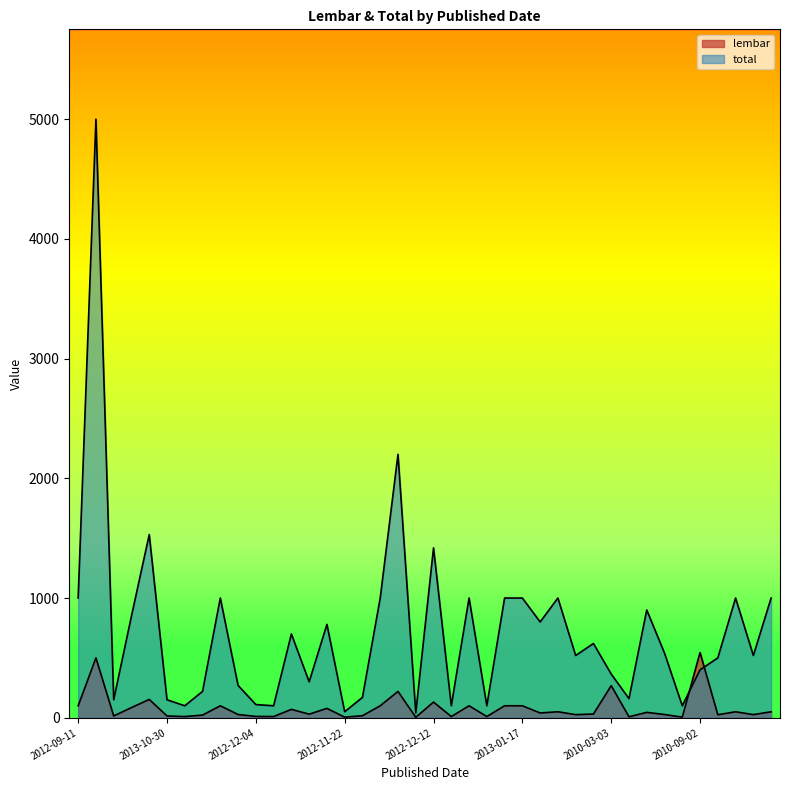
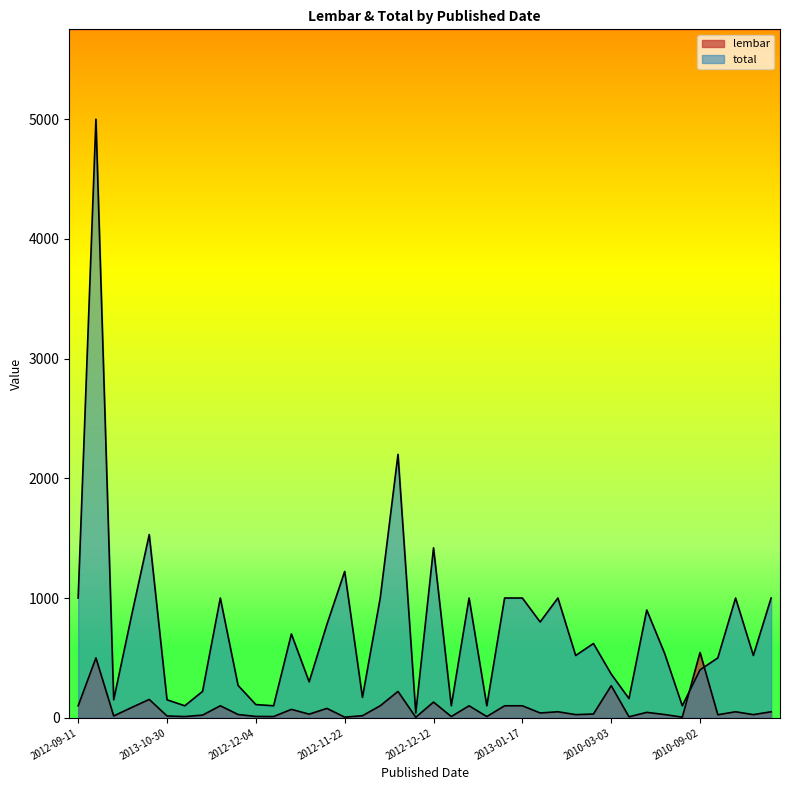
total, 2012-11-22: 50 -> 1220
